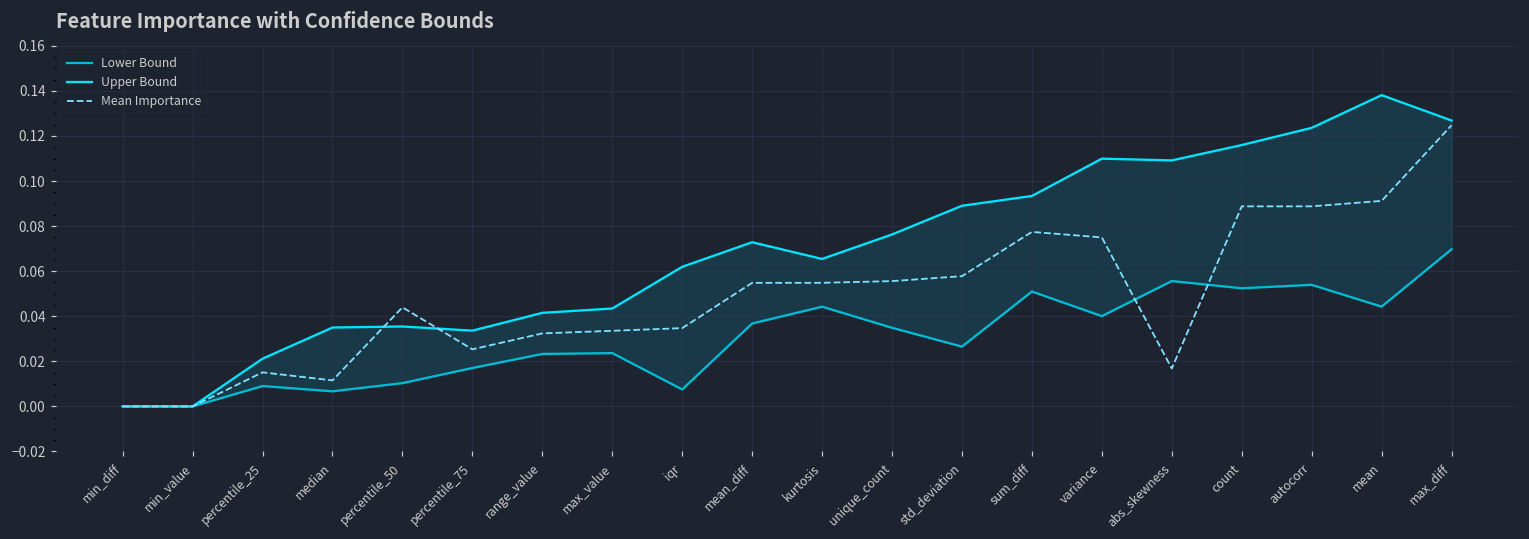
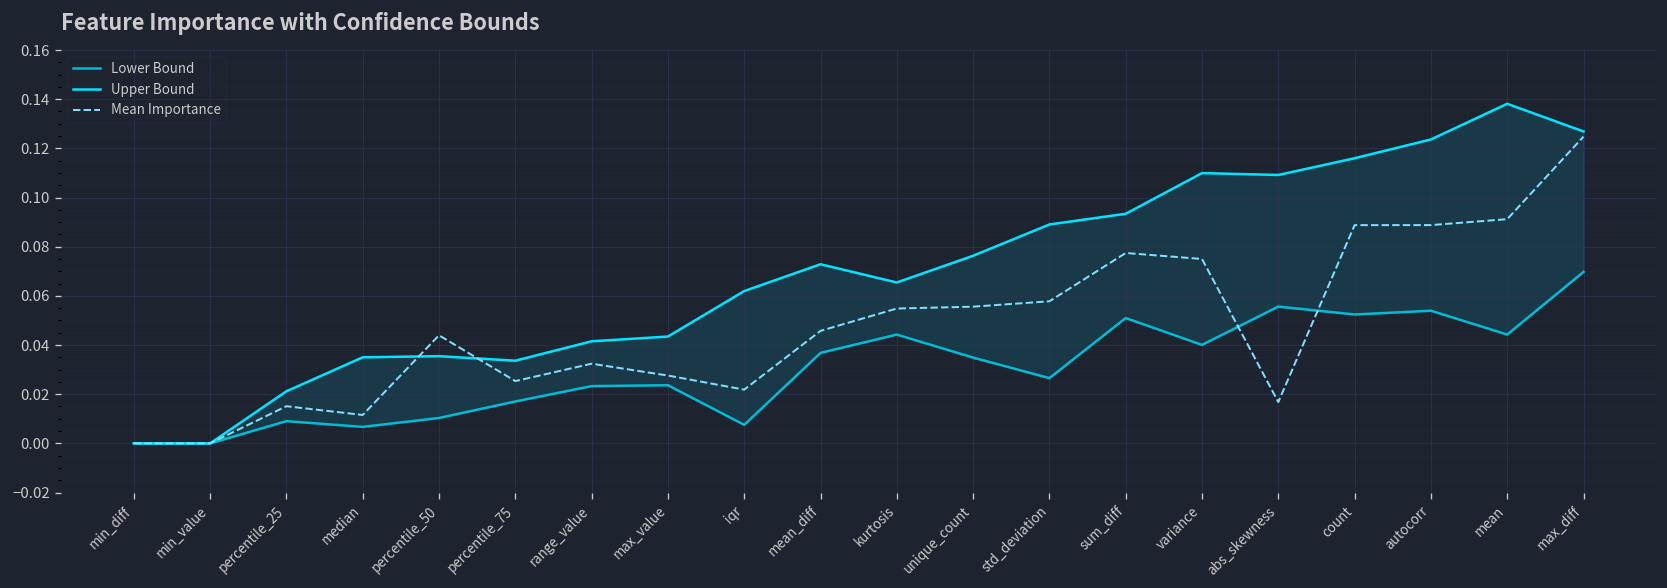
Mean Importance, max_value: 0.034 -> 0.028
Mean Importance, iqr: 0.035 -> 0.022
Mean Importance, mean_diff: 0.055 -> 0.046
